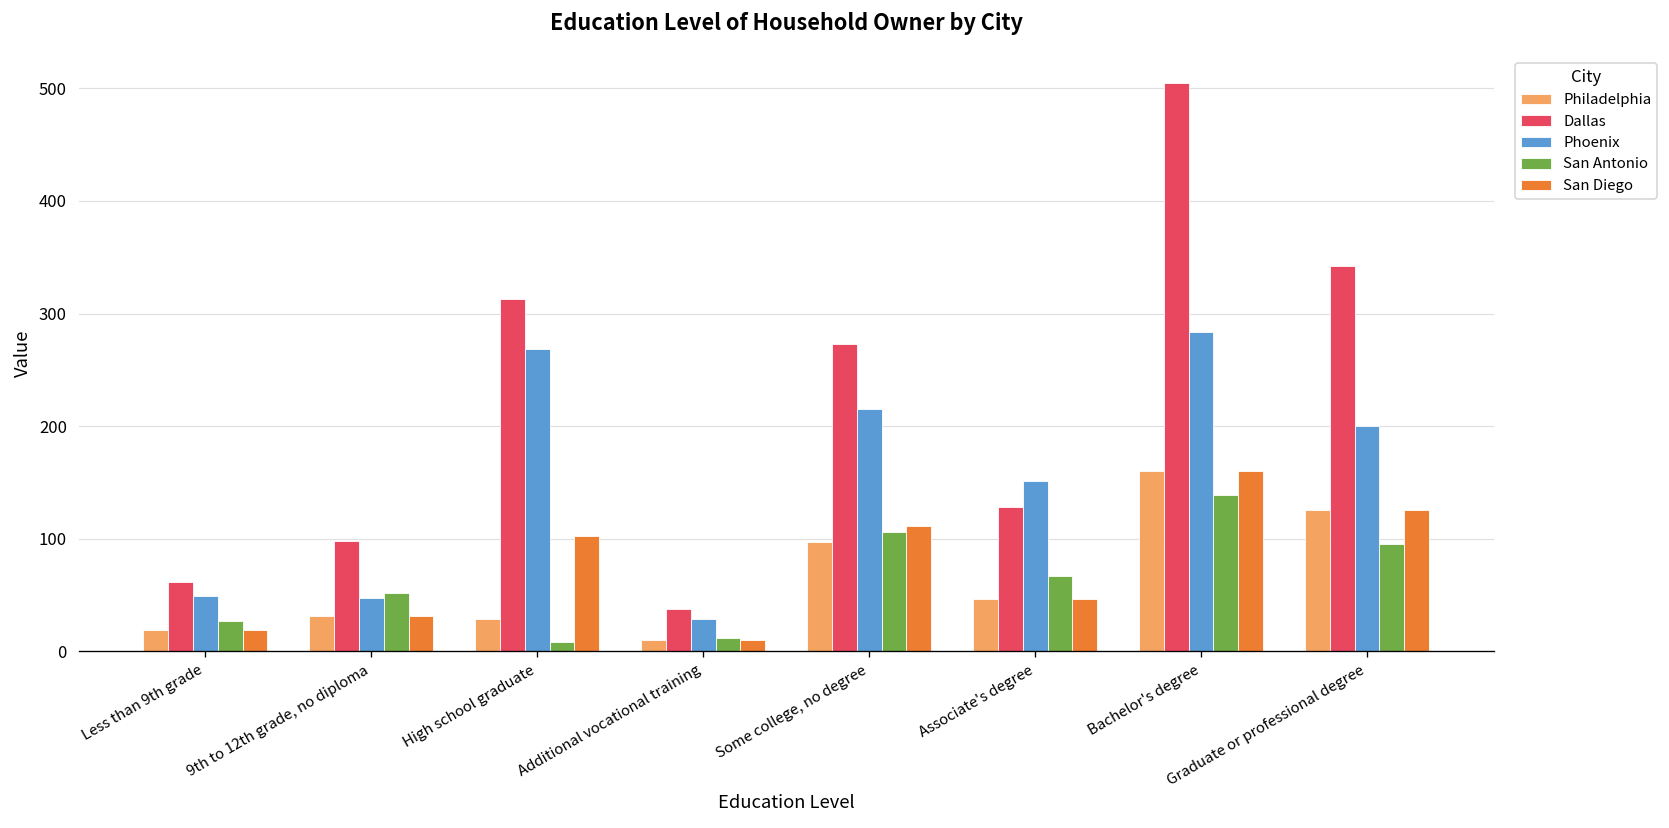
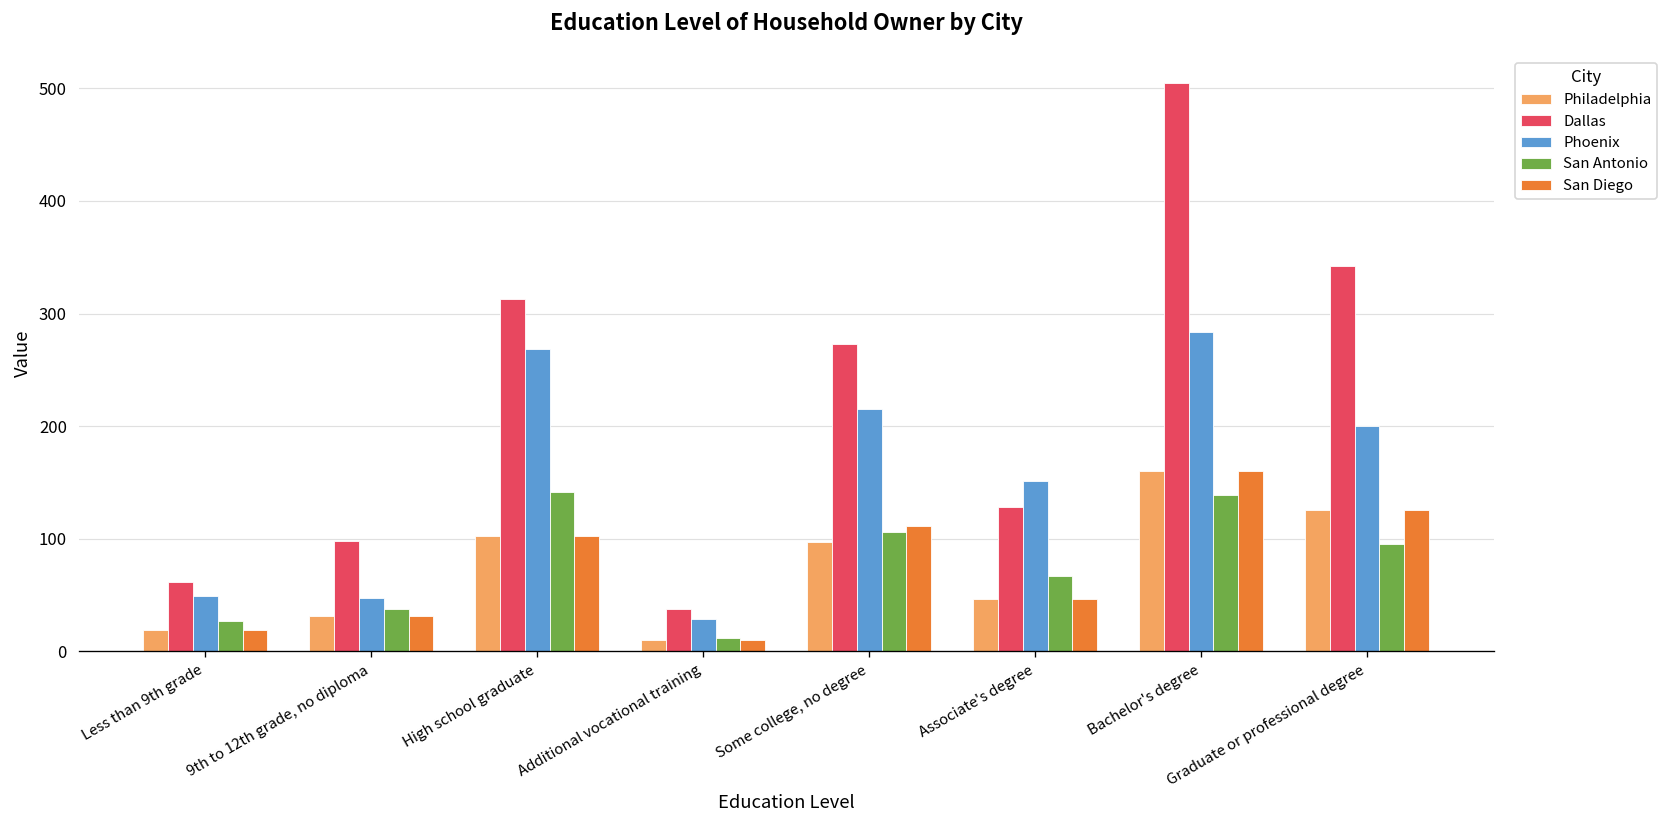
San Antonio, 9th to 12th grade, no diploma: 50 -> 40
Philadelphia, High school graduate: 30 -> 100
San Antonio, High school graduate: 10 -> 140
